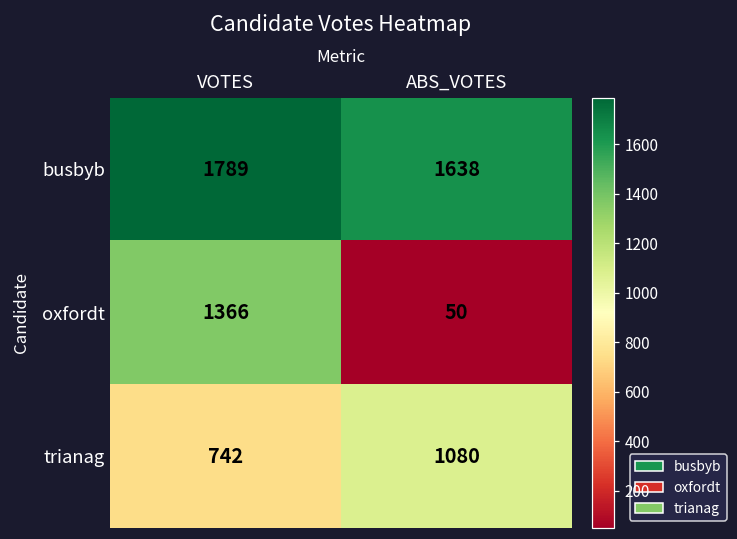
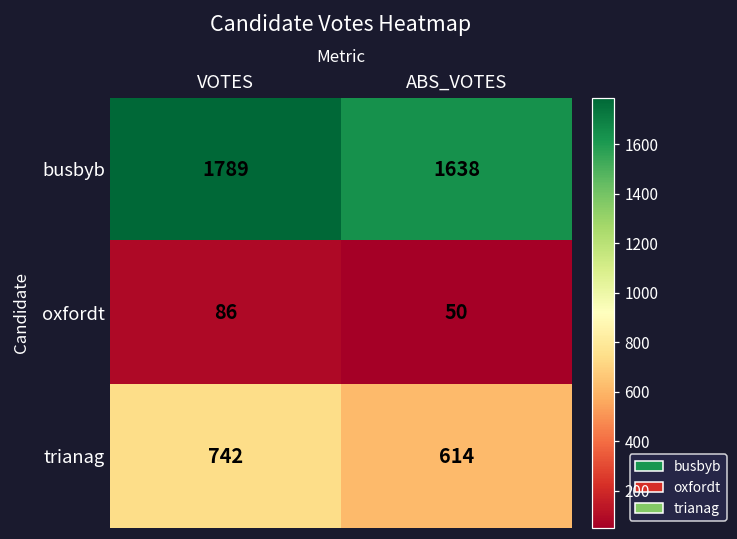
oxfordt, VOTES: 1366 -> 86
trianag, ABS_VOTES: 1080 -> 614
